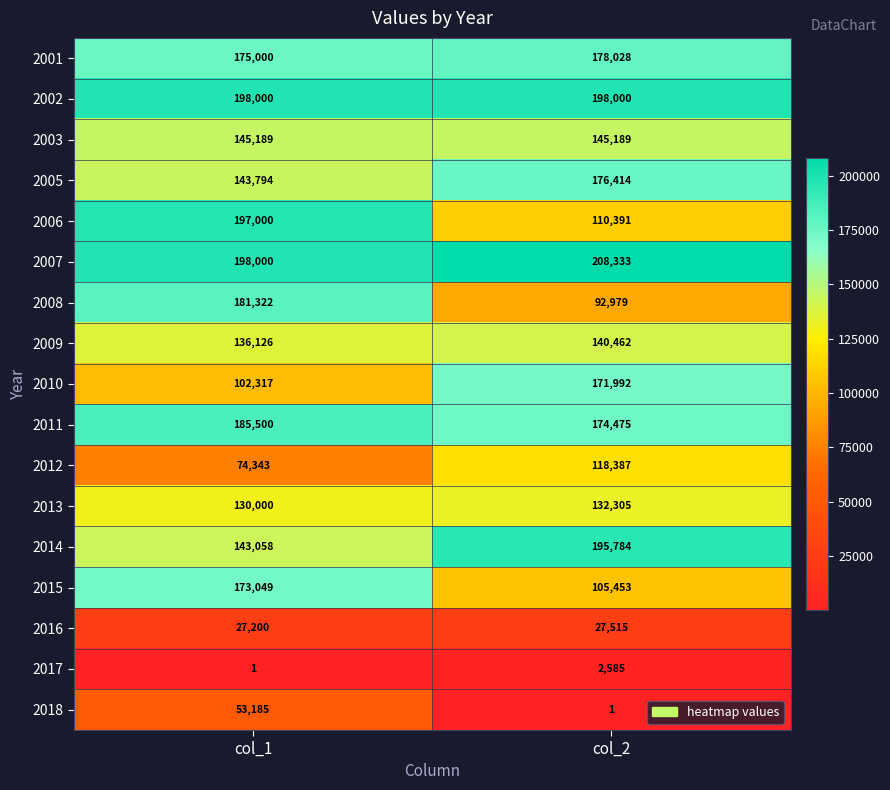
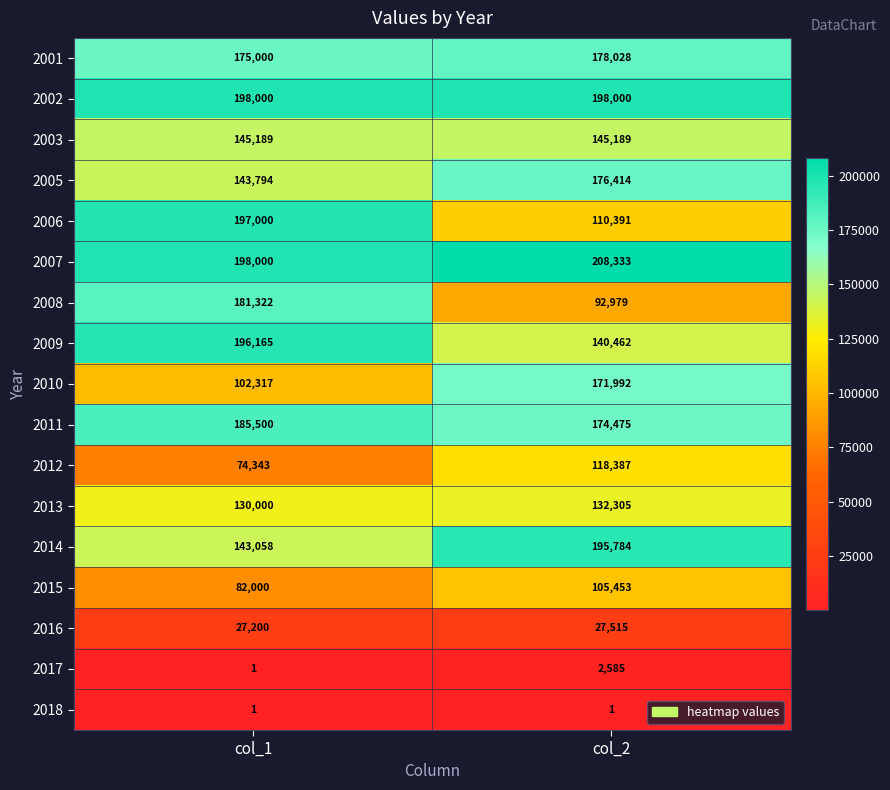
2009, col_1: 136,126 -> 196,165
2015, col_1: 173,049 -> 82,000
2018, col_1: 53,185 -> 1
